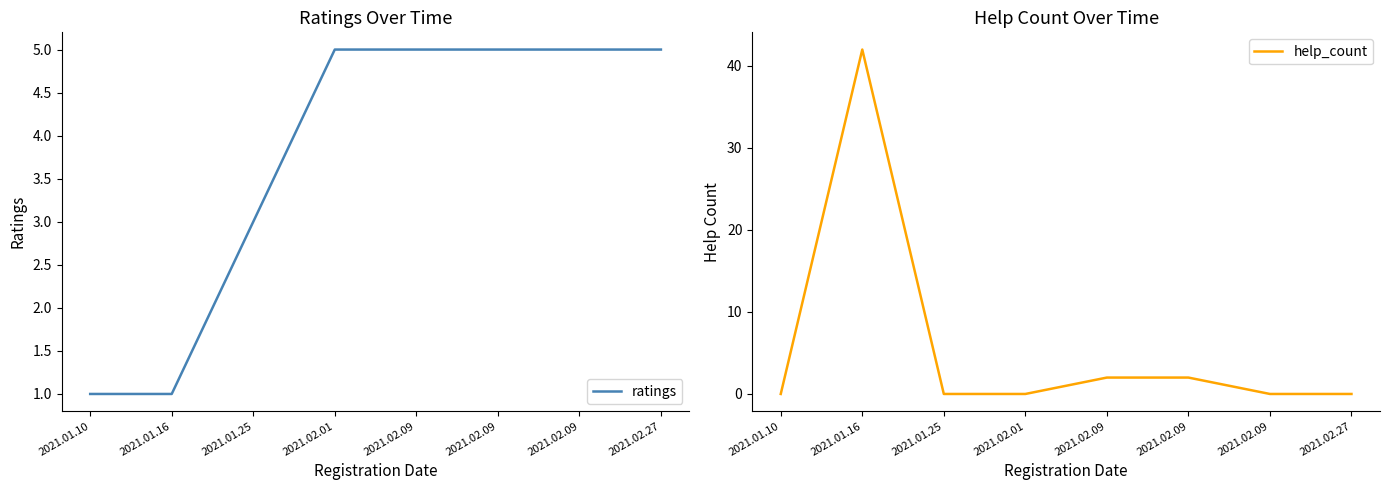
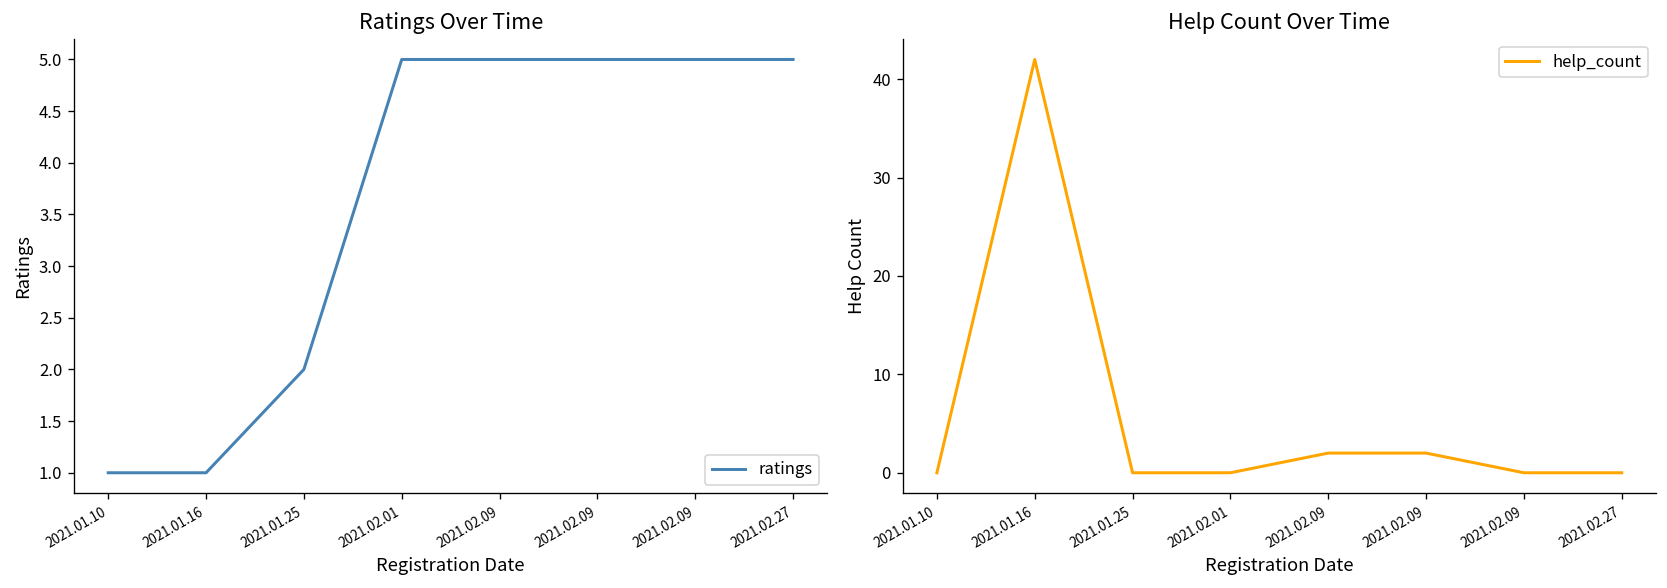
Ratings Over Time, 2021.01.25: 3 -> 2
